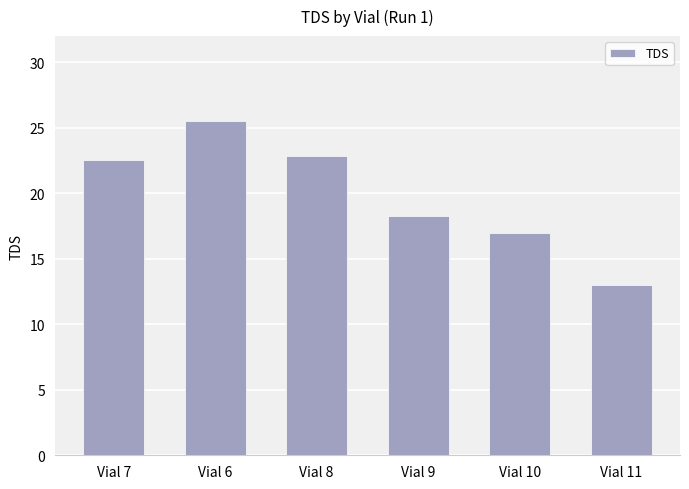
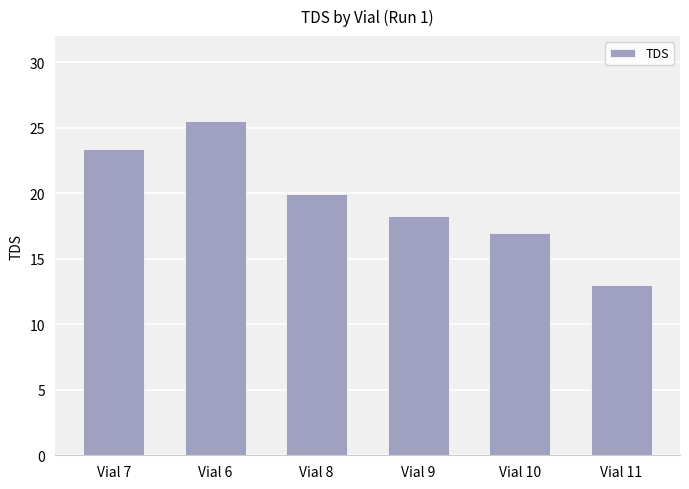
Vial 7: 22.5 -> 23.4
Vial 8: 22.8 -> 20.0
